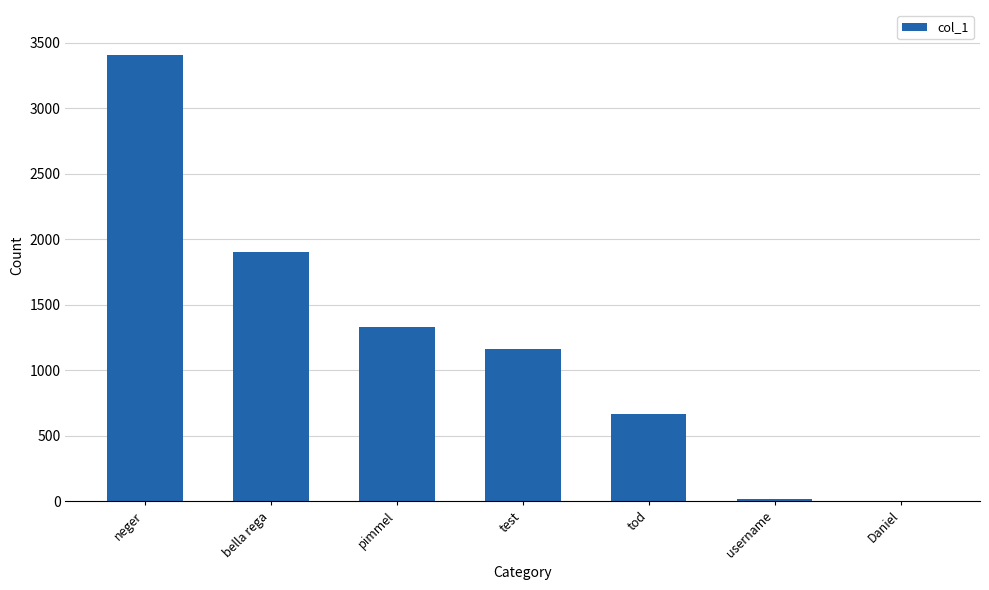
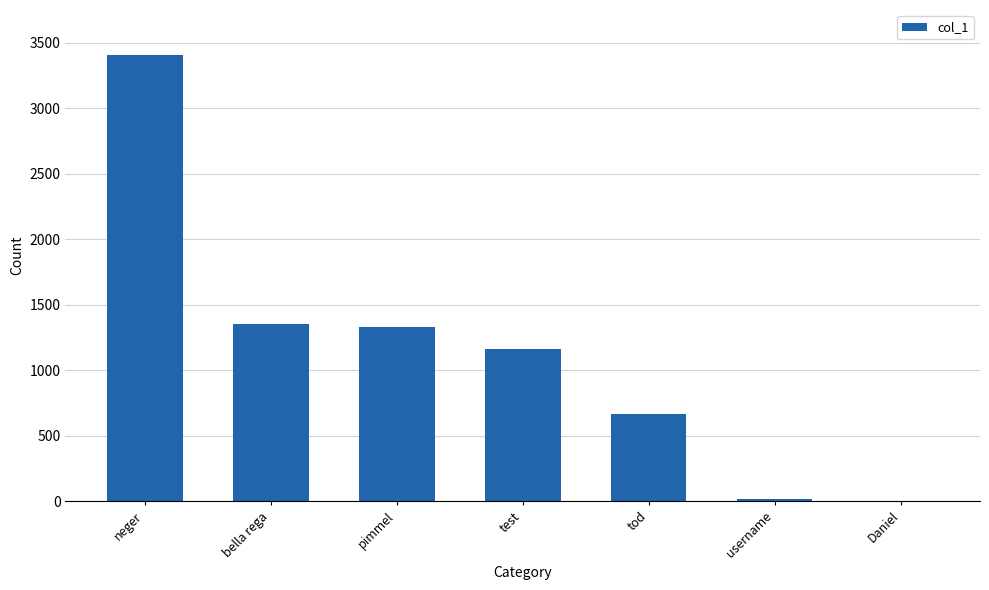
bella rega: 1900 -> 1350
